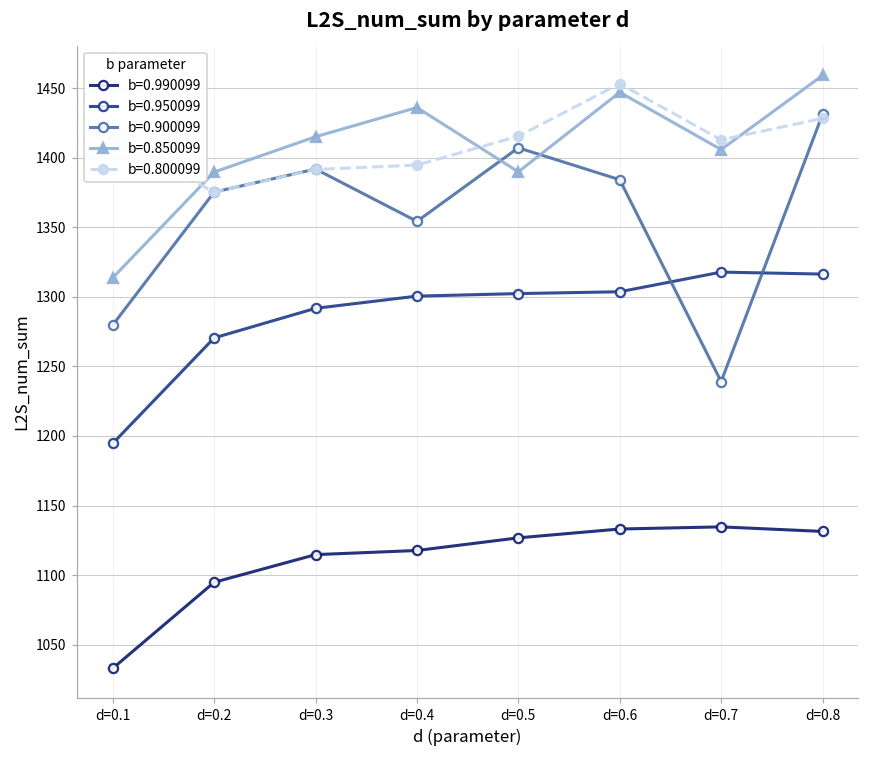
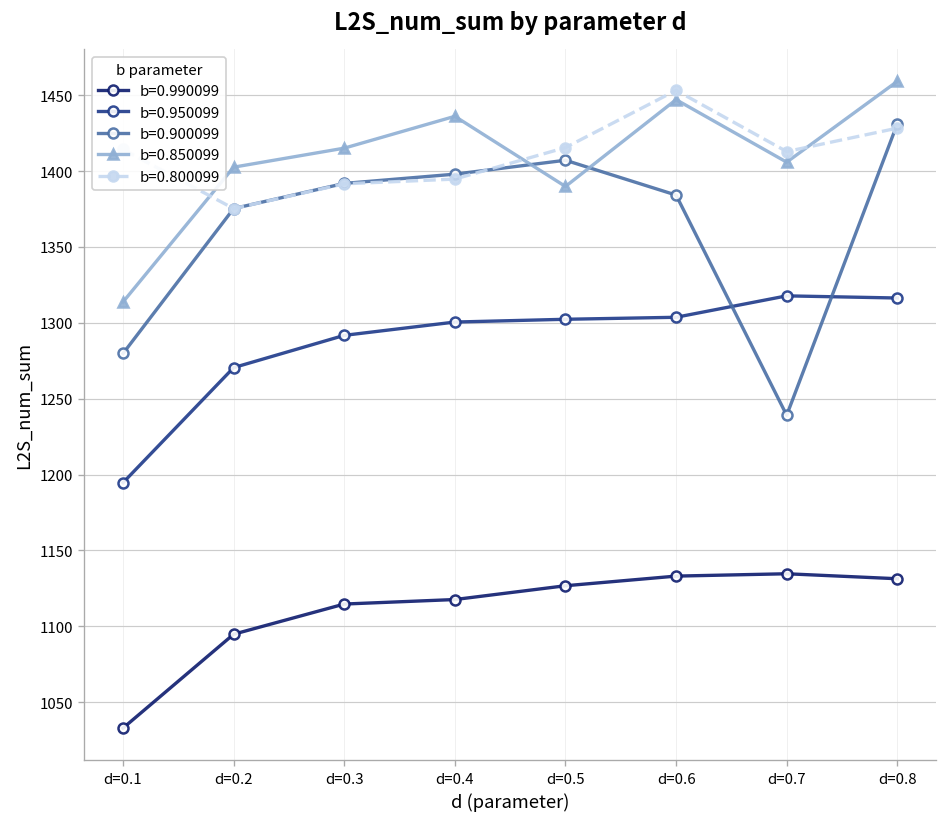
b=0.850099, d=0.2: 1390 -> 1403
b=0.900099, d=0.4: 1354 -> 1398
